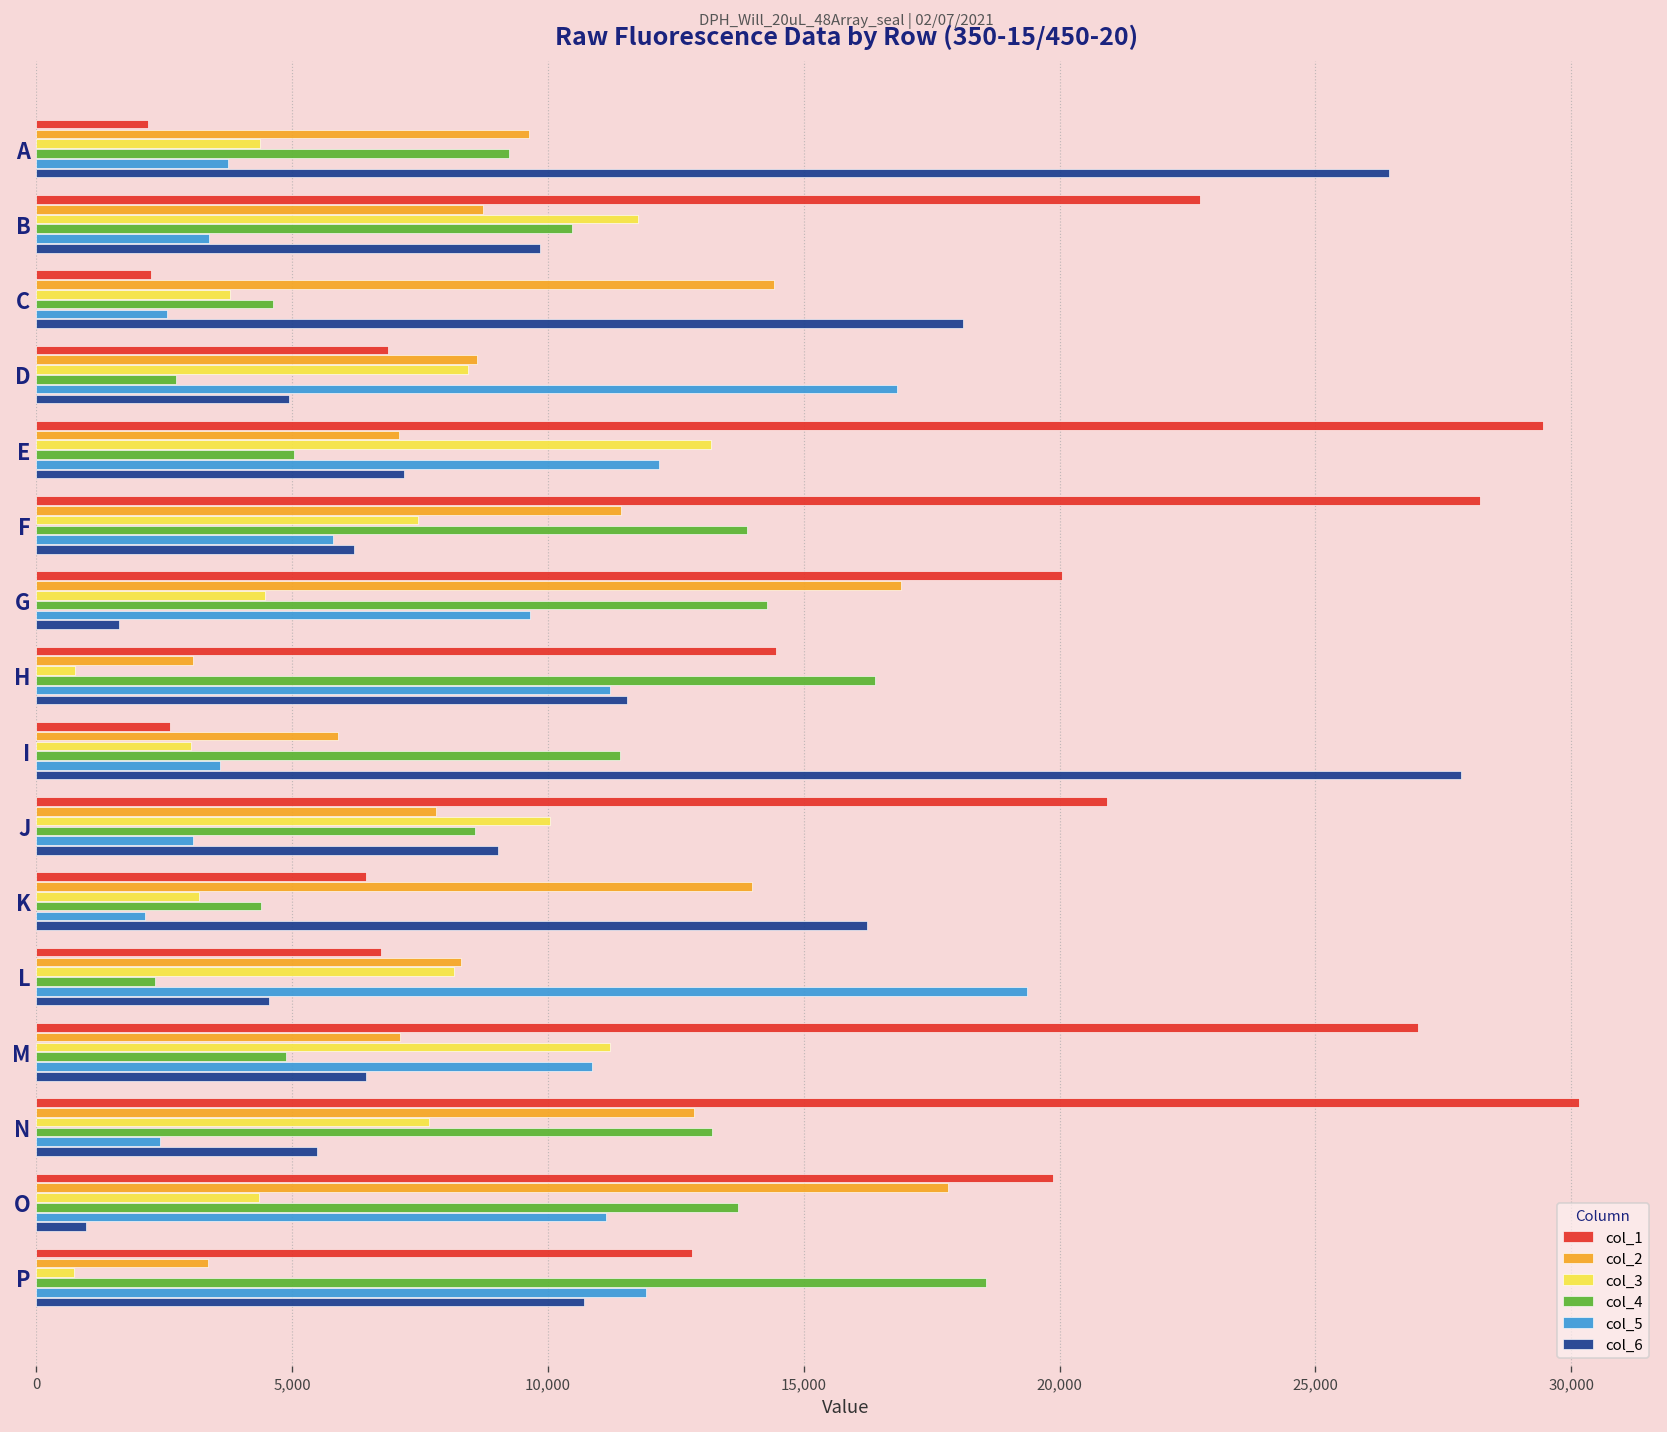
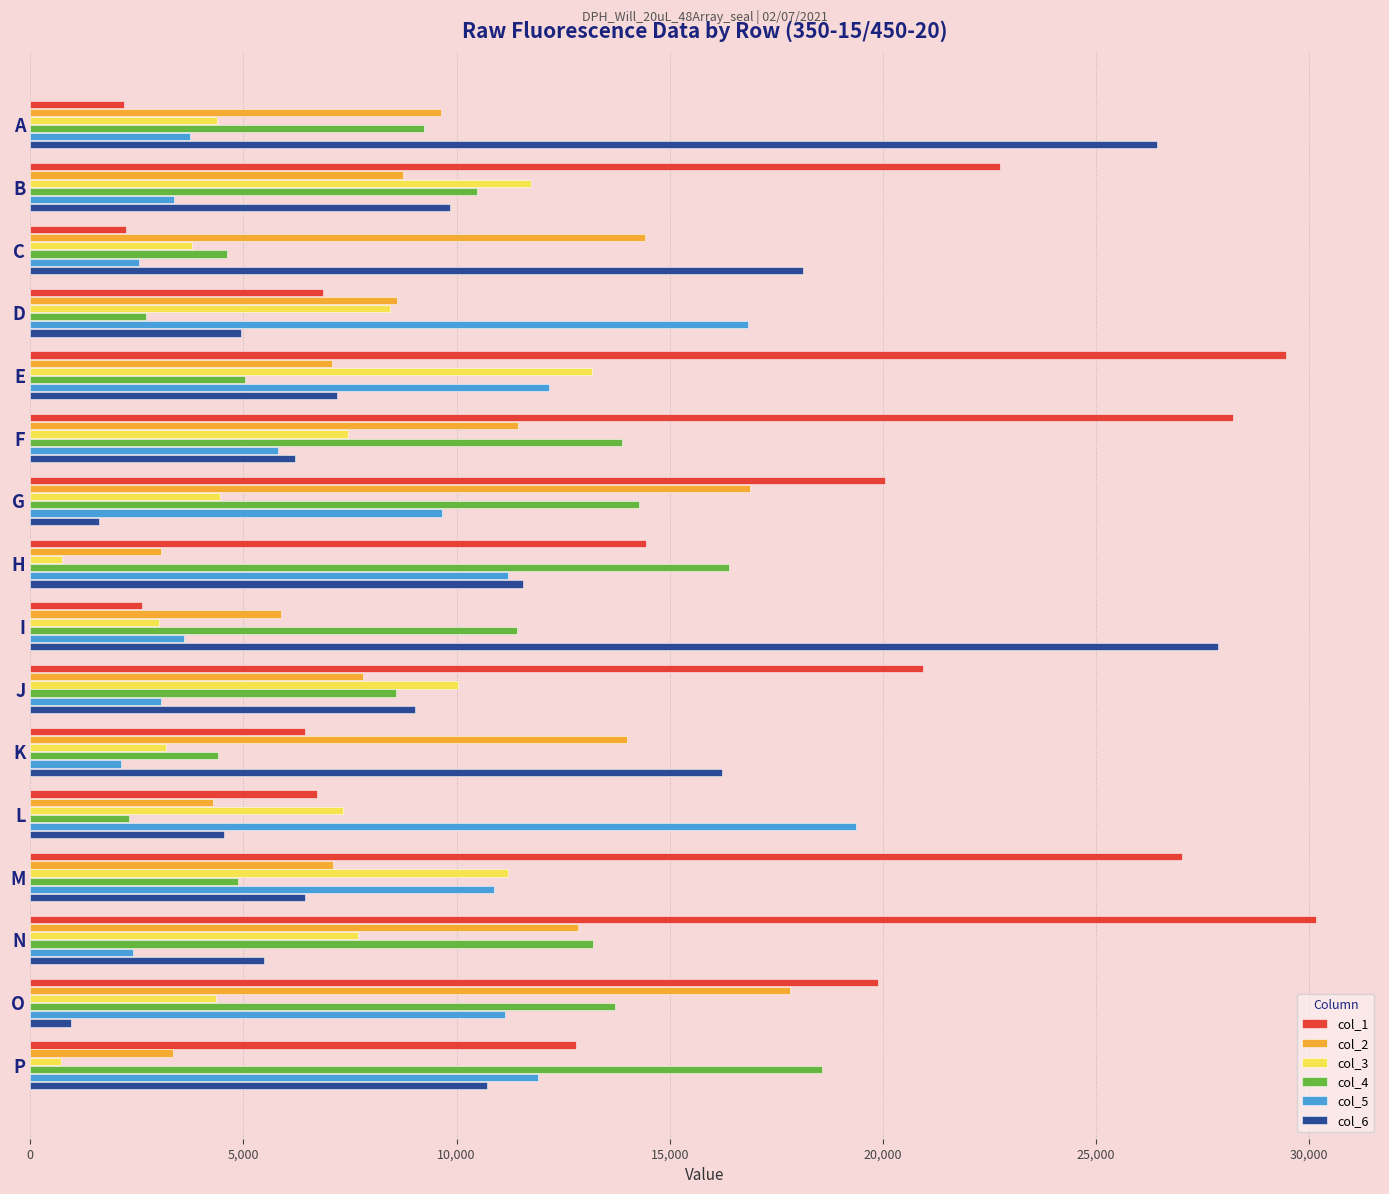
col_2, L: 8,300 -> 4,300
col_3, L: 8,200 -> 7,300
